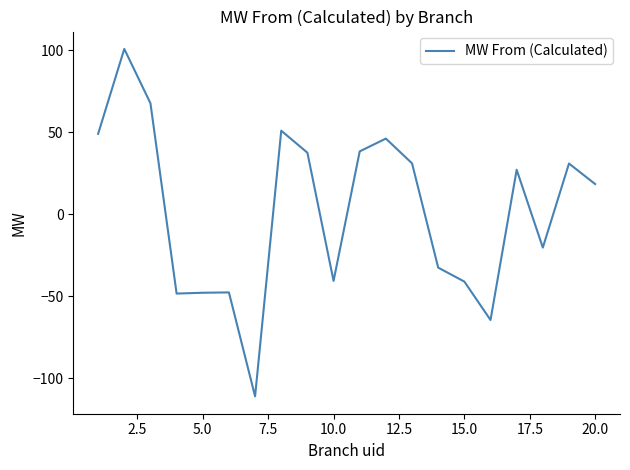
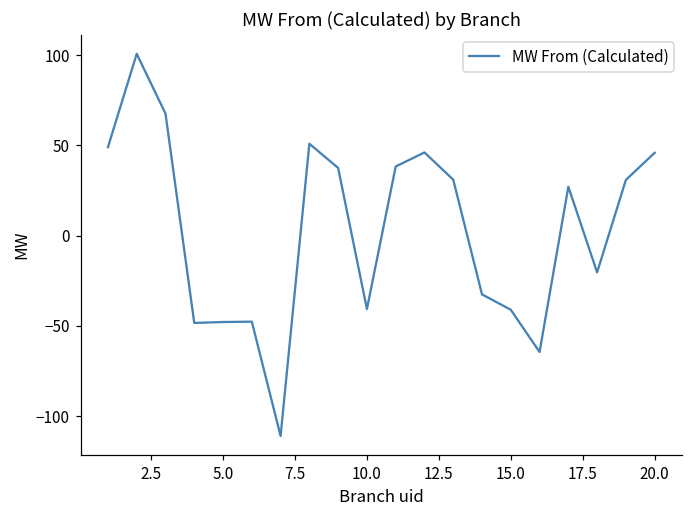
20.0: 18 -> 46
